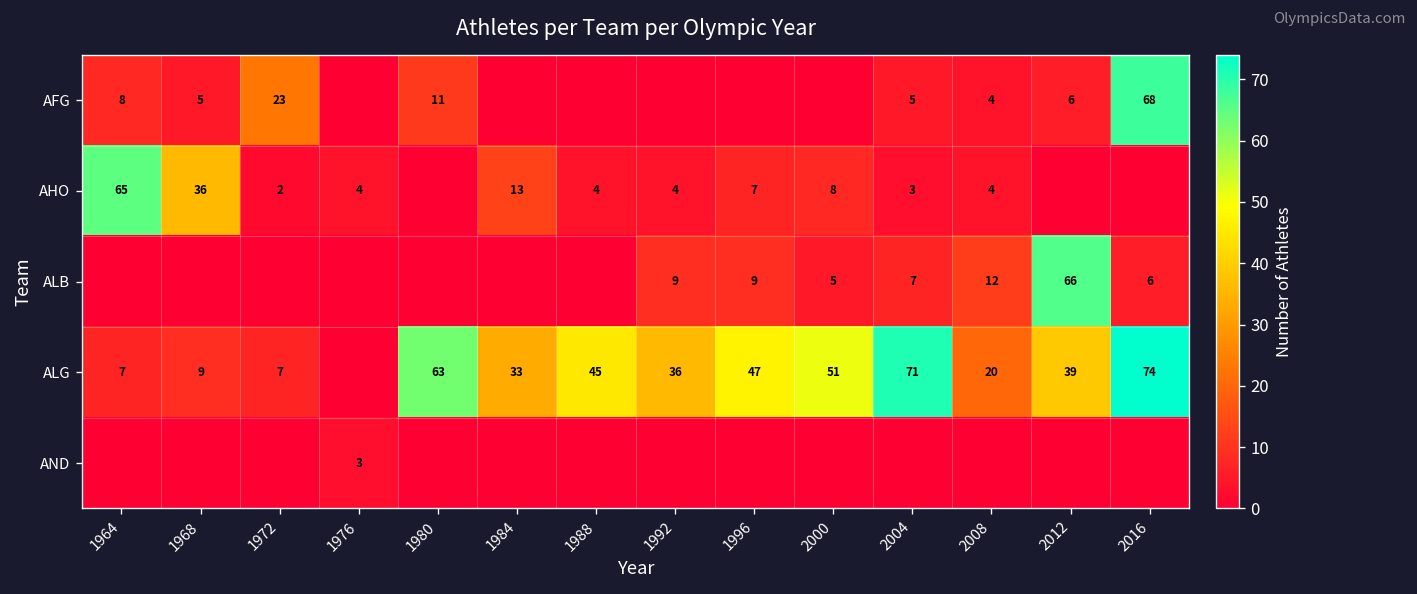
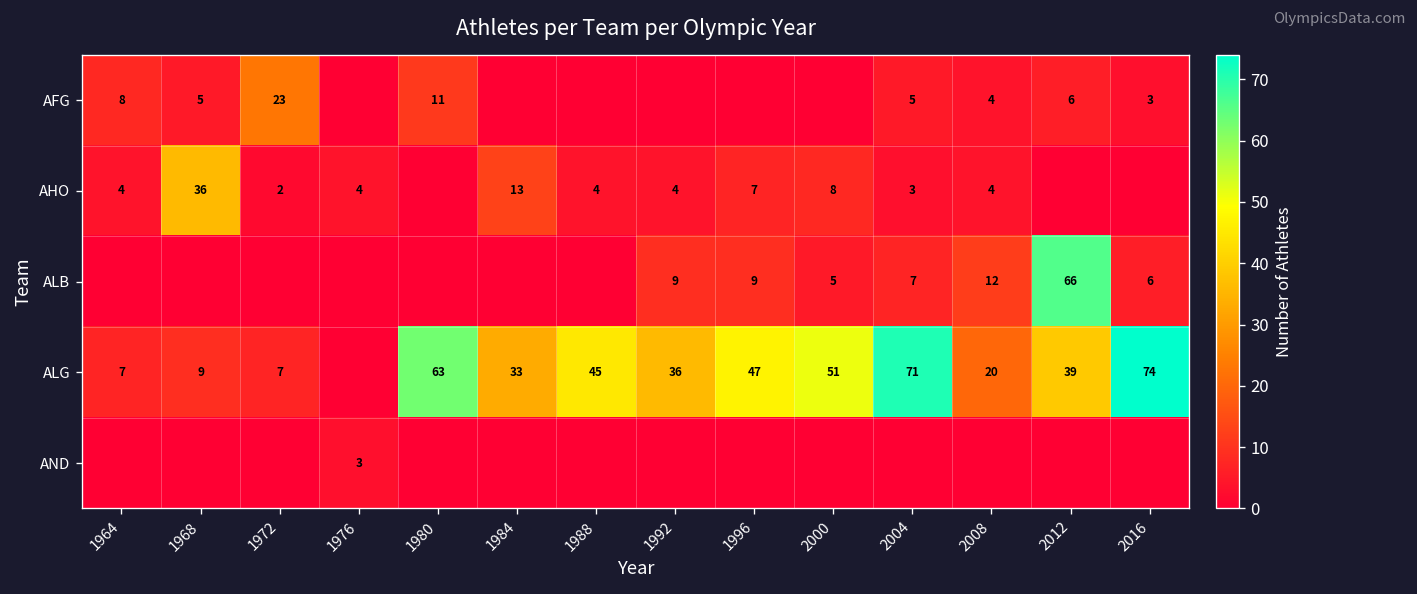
AFG, 2016: 68 -> 3
AHO, 1964: 65 -> 4
